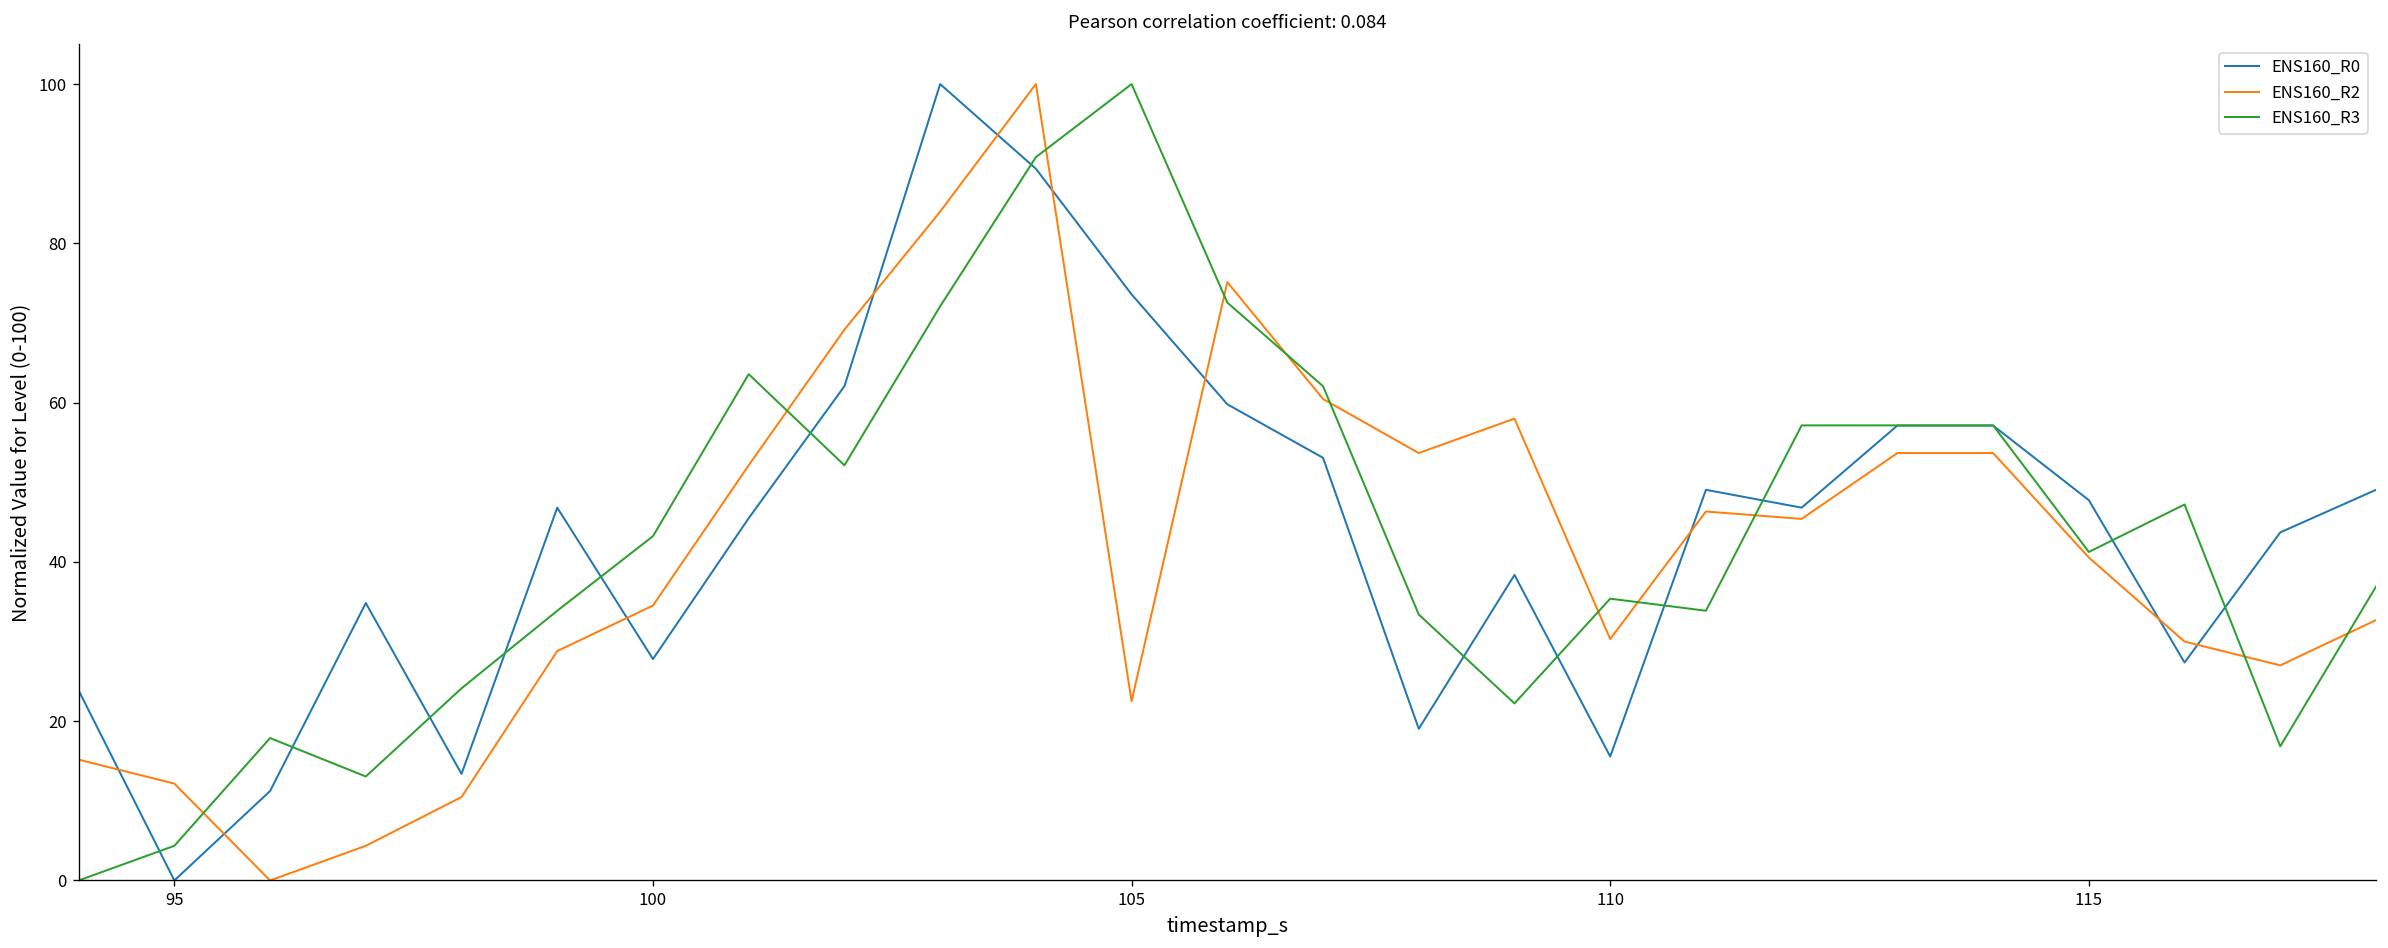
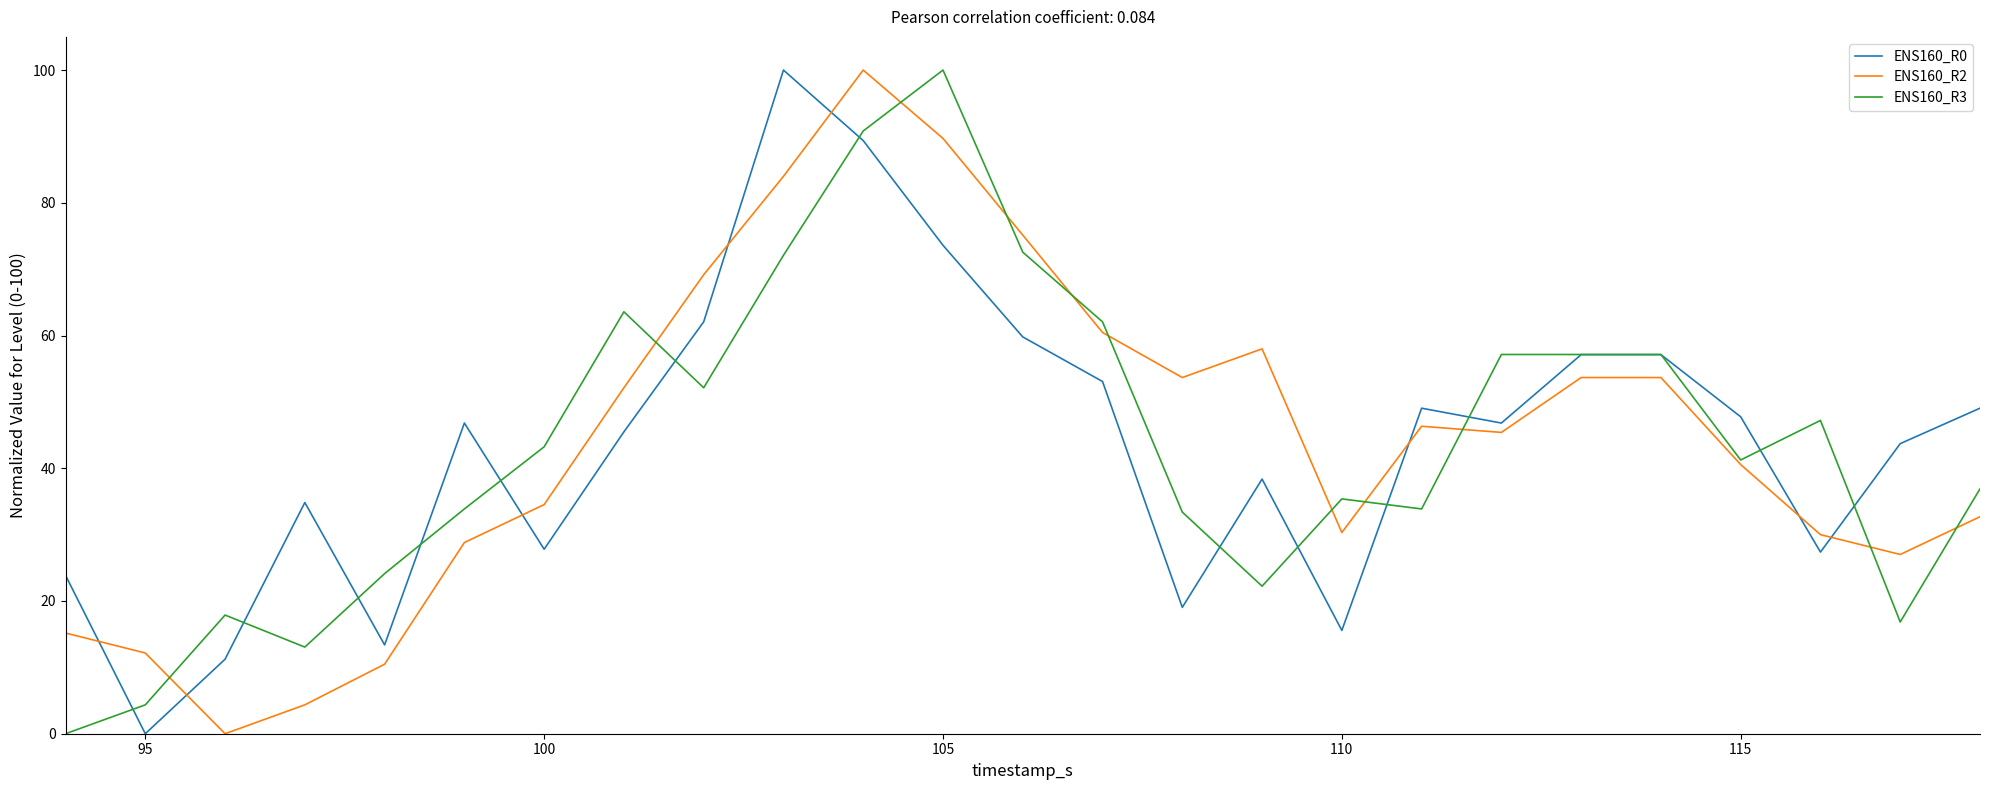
ENS160_R2, 105: 22 -> 90
